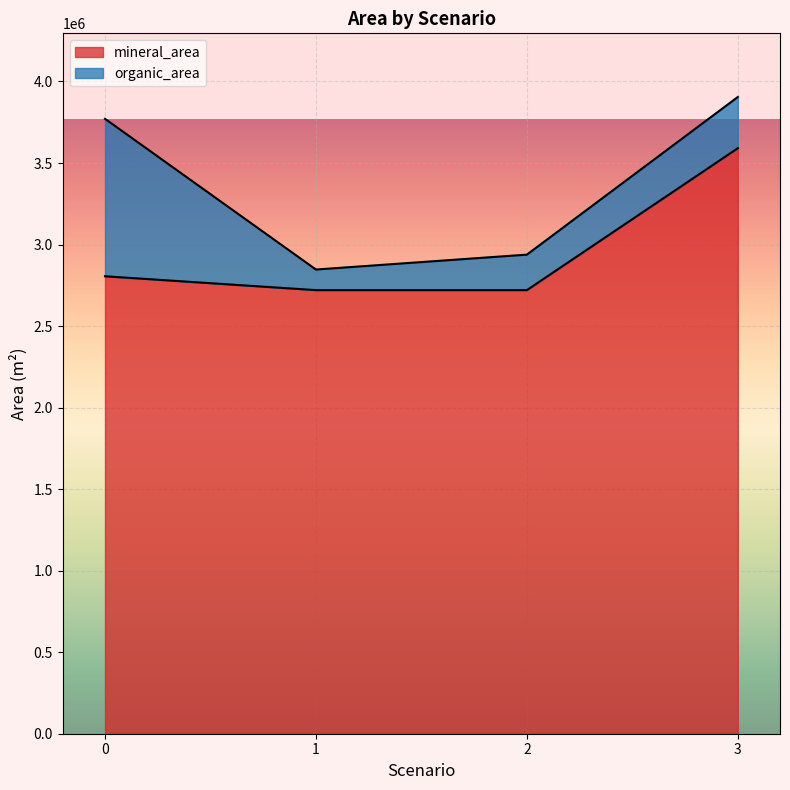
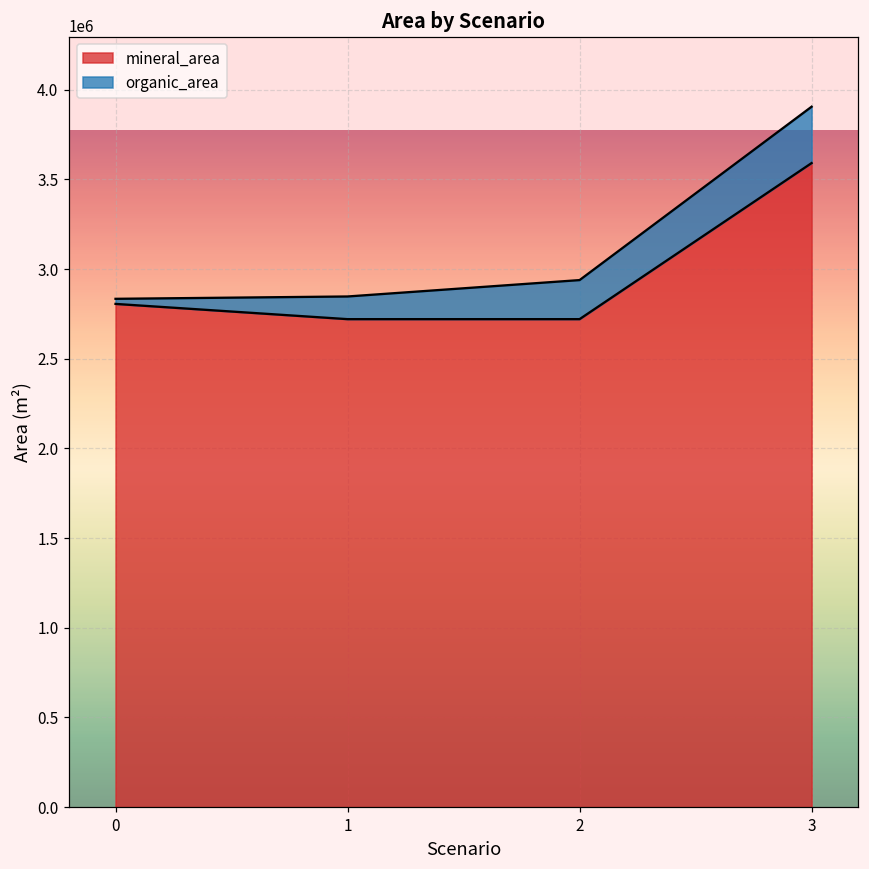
organic_area, 0: 970000 -> 30000
